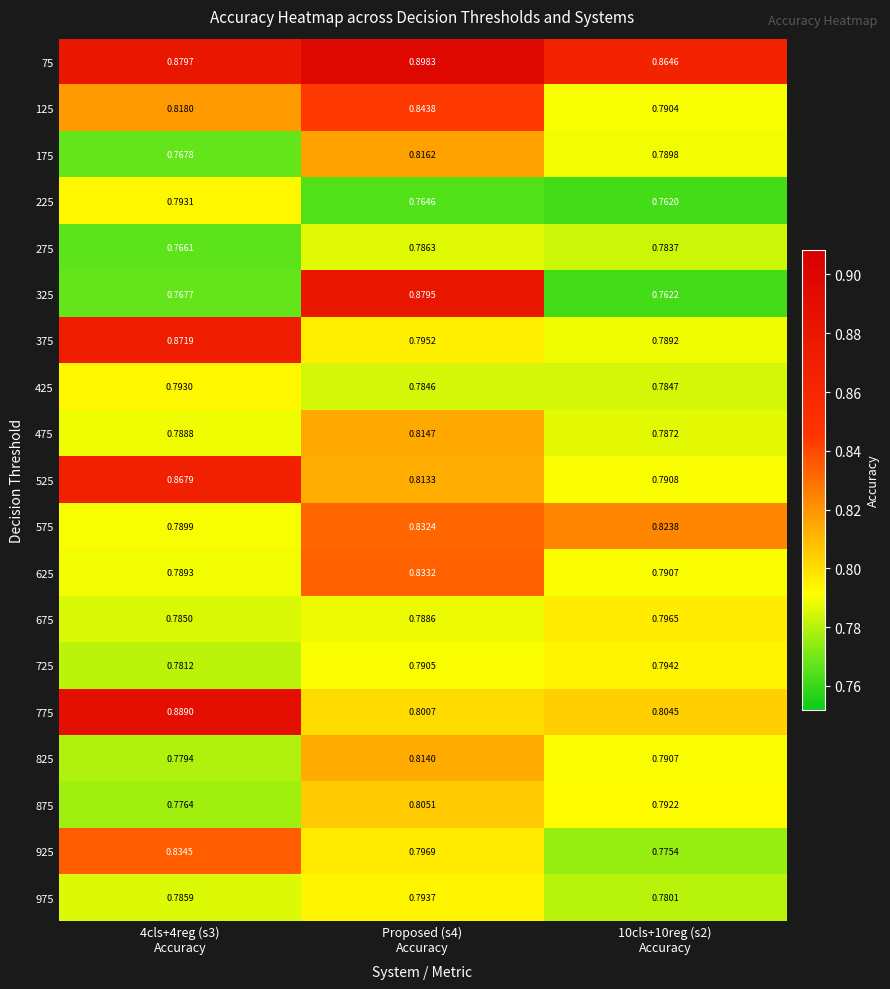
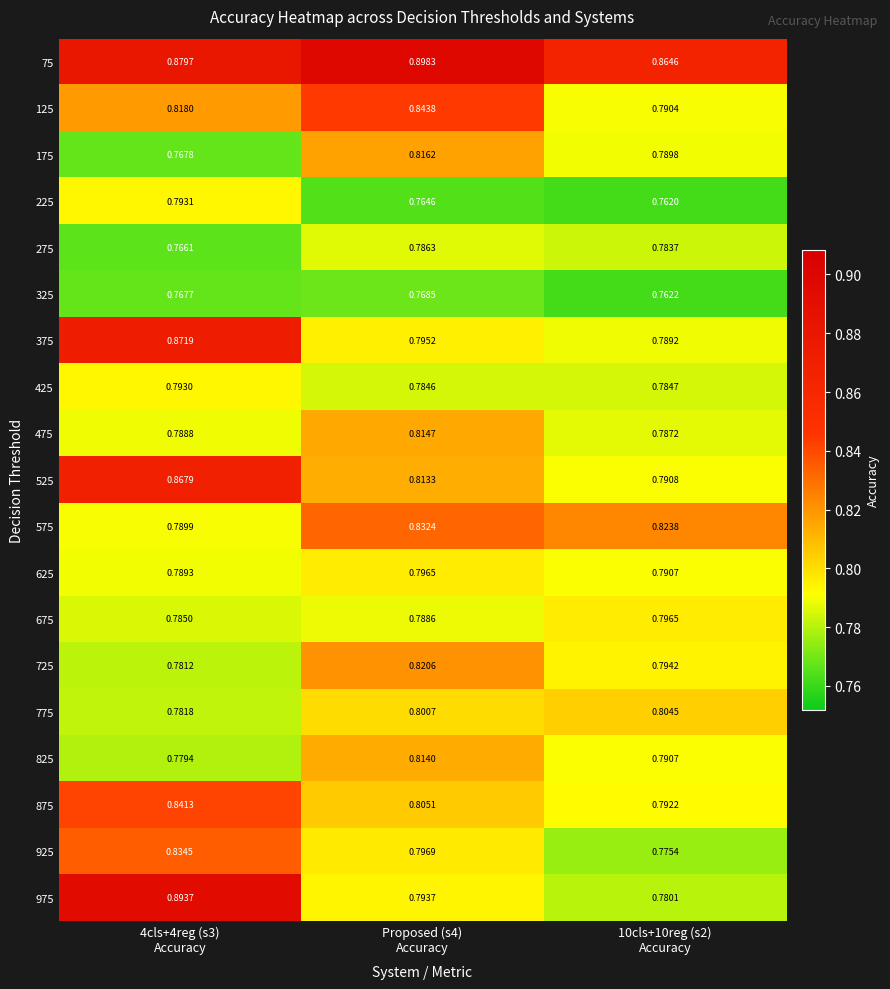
325, Proposed (s4) Accuracy: 0.8795 -> 0.7685
625, Proposed (s4) Accuracy: 0.8332 -> 0.7965
725, Proposed (s4) Accuracy: 0.7905 -> 0.8206
775, 4cls+4reg (s3) Accuracy: 0.8890 -> 0.7818
875, 4cls+4reg (s3) Accuracy: 0.7764 -> 0.8413
975, 4cls+4reg (s3) Accuracy: 0.7859 -> 0.8937
